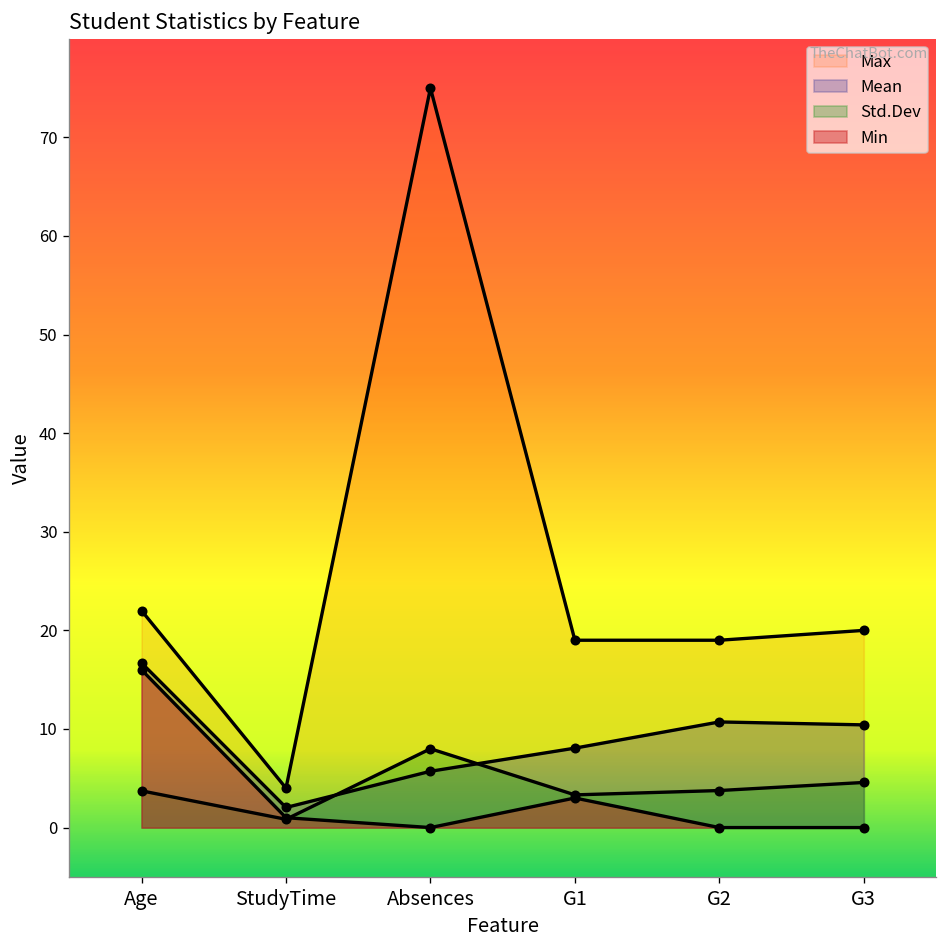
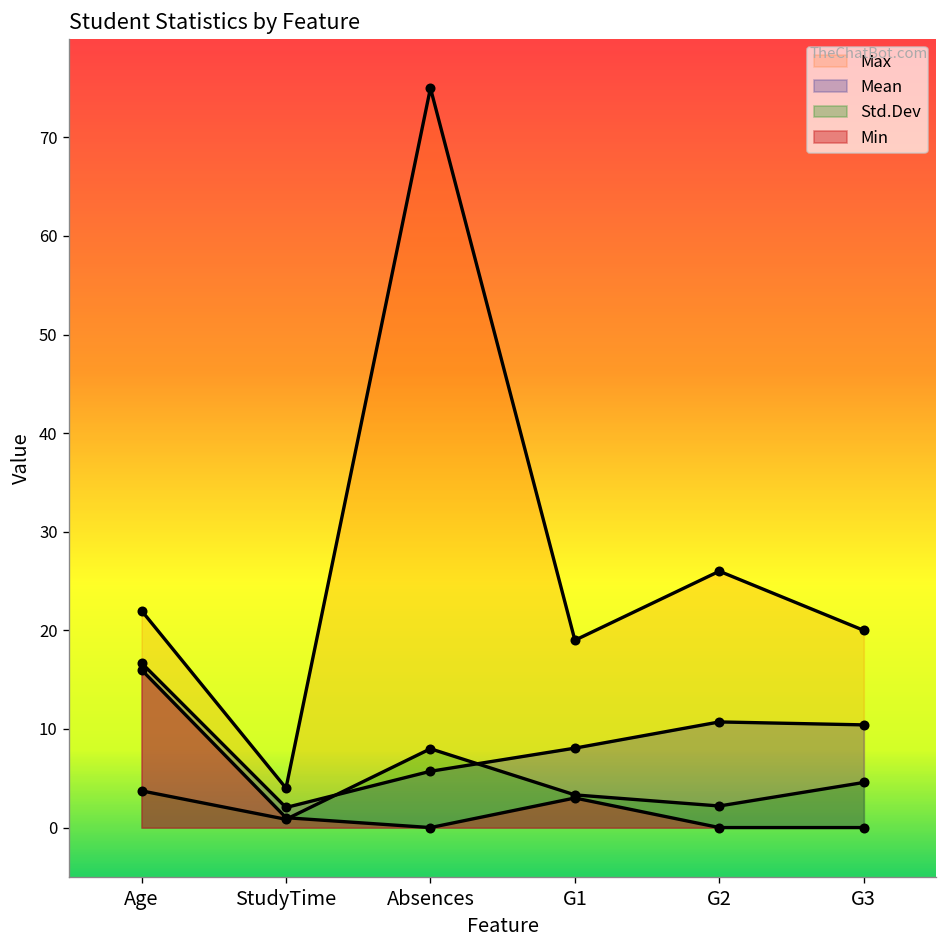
Max, G2: 19 -> 26
Std.Dev, G2: 4 -> 2
